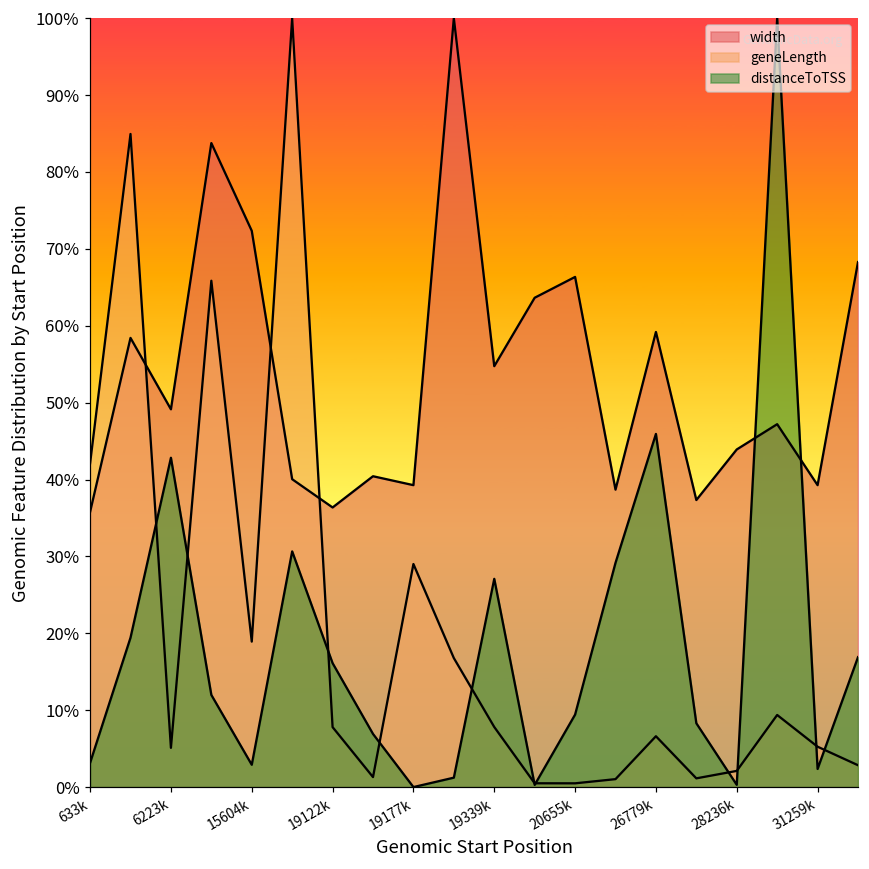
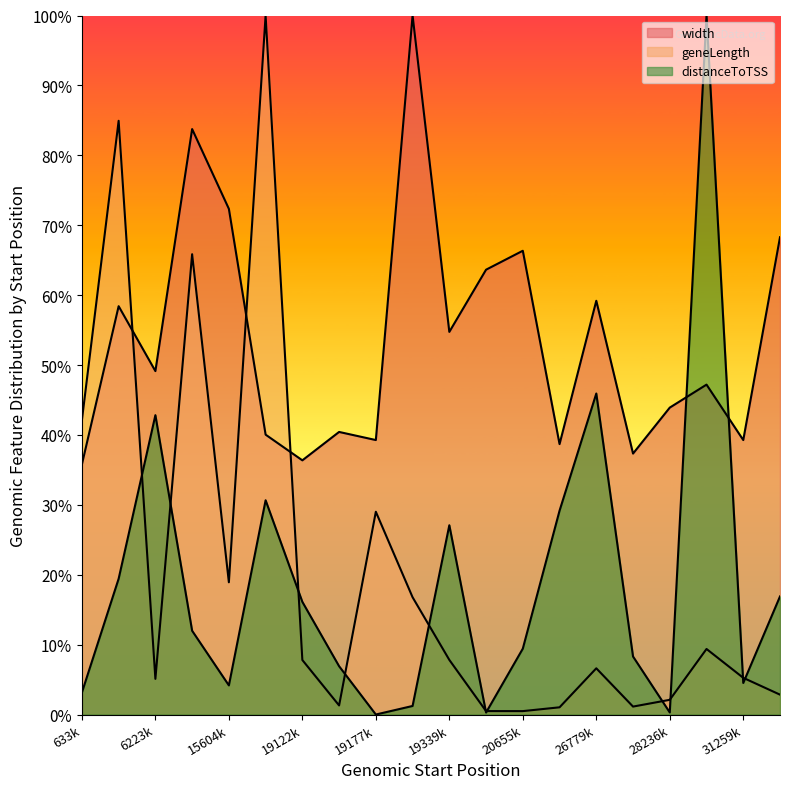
distanceToTSS, 15604k: 3% -> 4%
distanceToTSS, 31259k: 2% -> 5%
